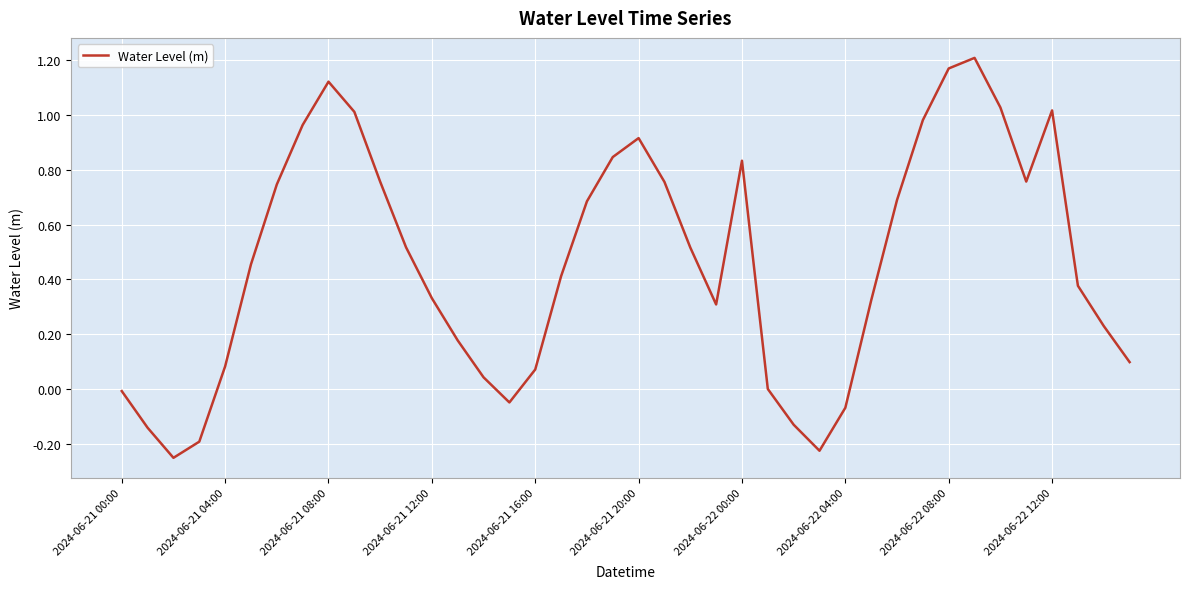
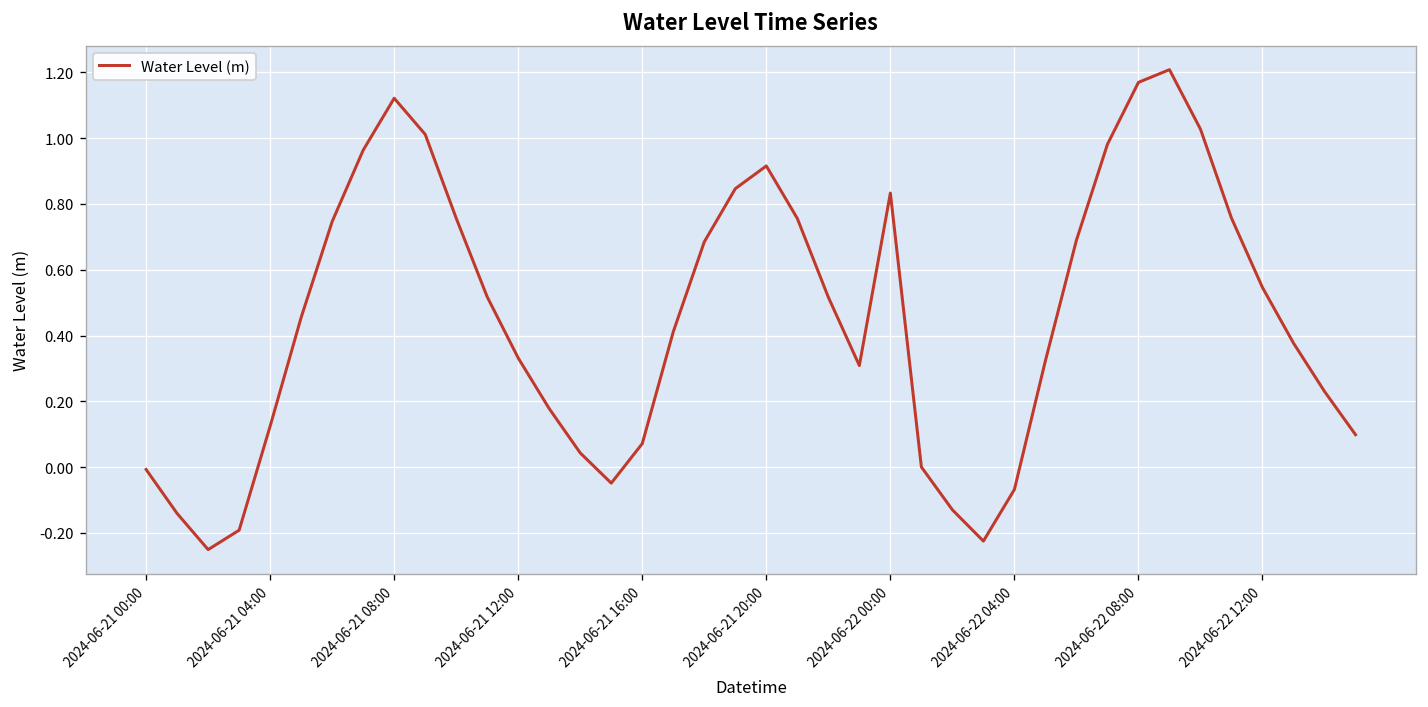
2024-06-21 04:00: 0.08 -> 0.12
2024-06-22 12:00: 1.02 -> 0.55
